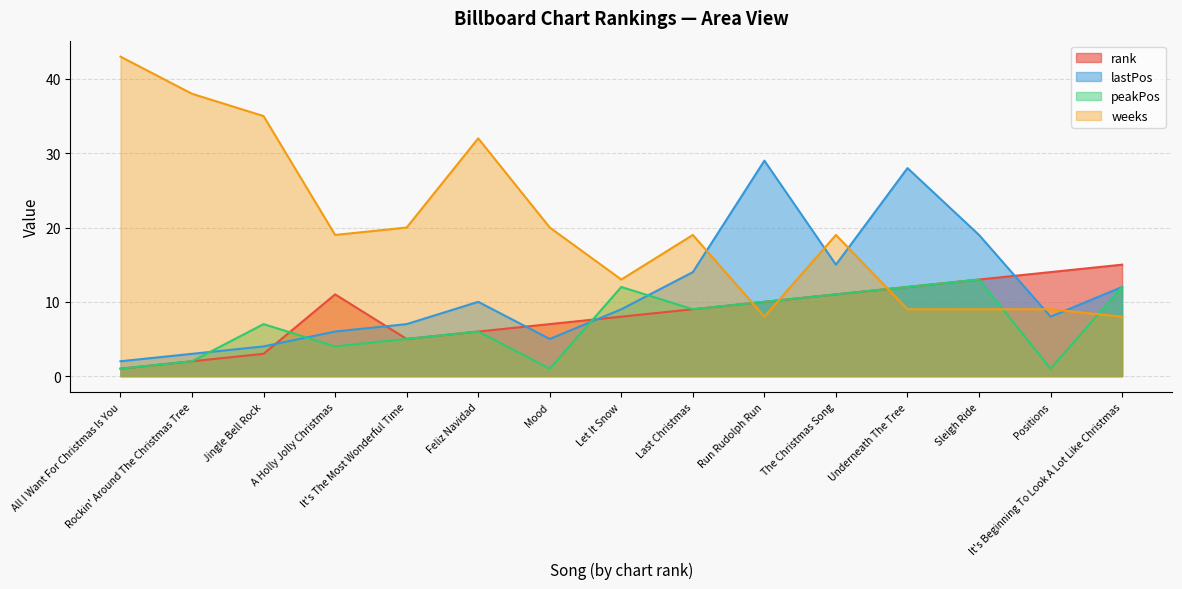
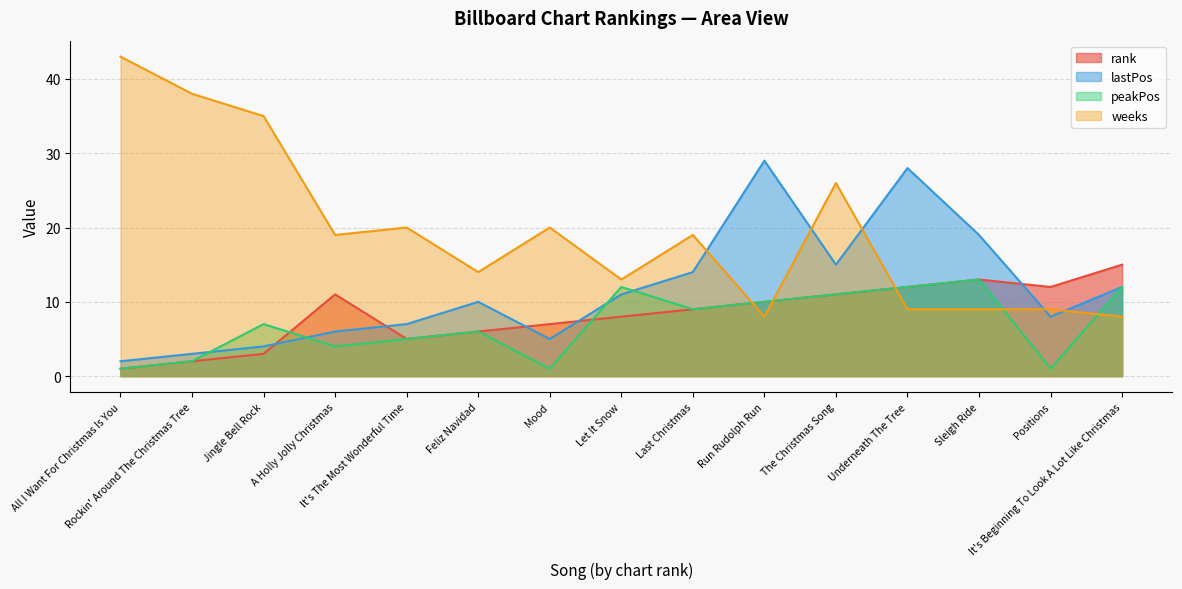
weeks, Feliz Navidad: 32 -> 14
lastPos, Let It Snow: 9 -> 11
weeks, The Christmas Song: 19 -> 26
rank, Positions: 14 -> 12
